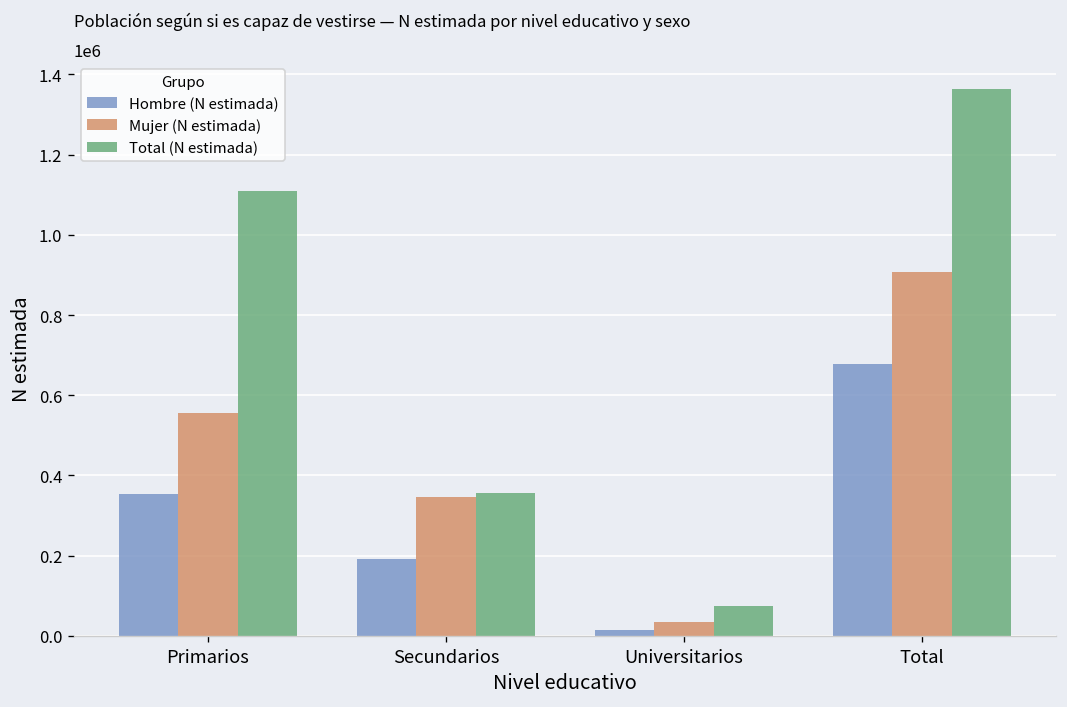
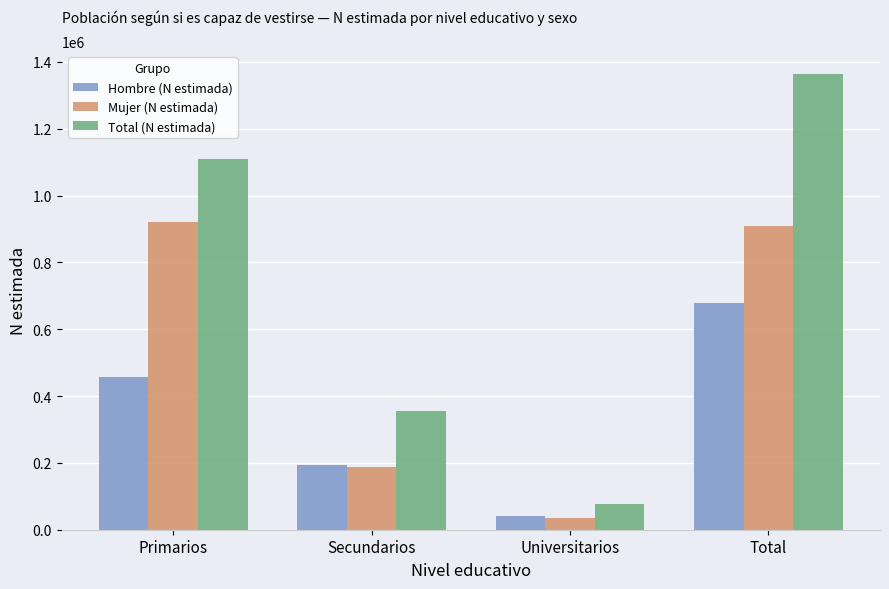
Hombre (N estimada), Primarios: 350000 -> 460000
Mujer (N estimada), Primarios: 550000 -> 920000
Mujer (N estimada), Secundarios: 350000 -> 190000
Hombre (N estimada), Universitarios: 20000 -> 40000
